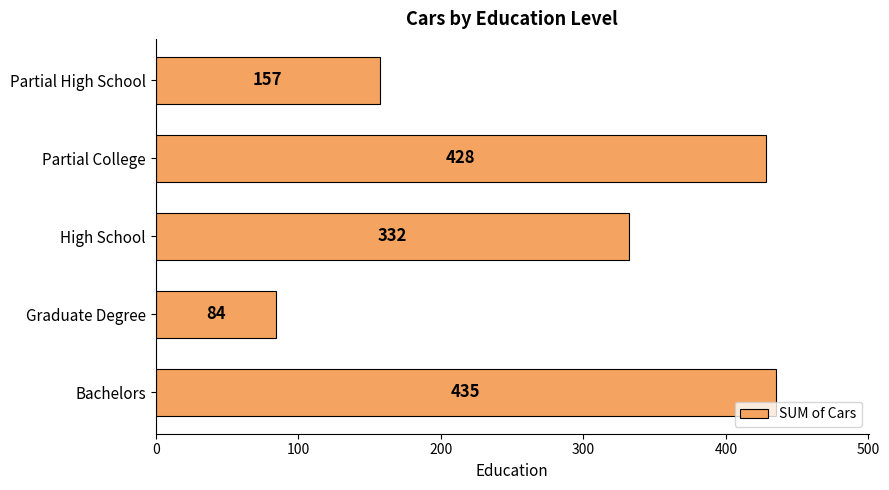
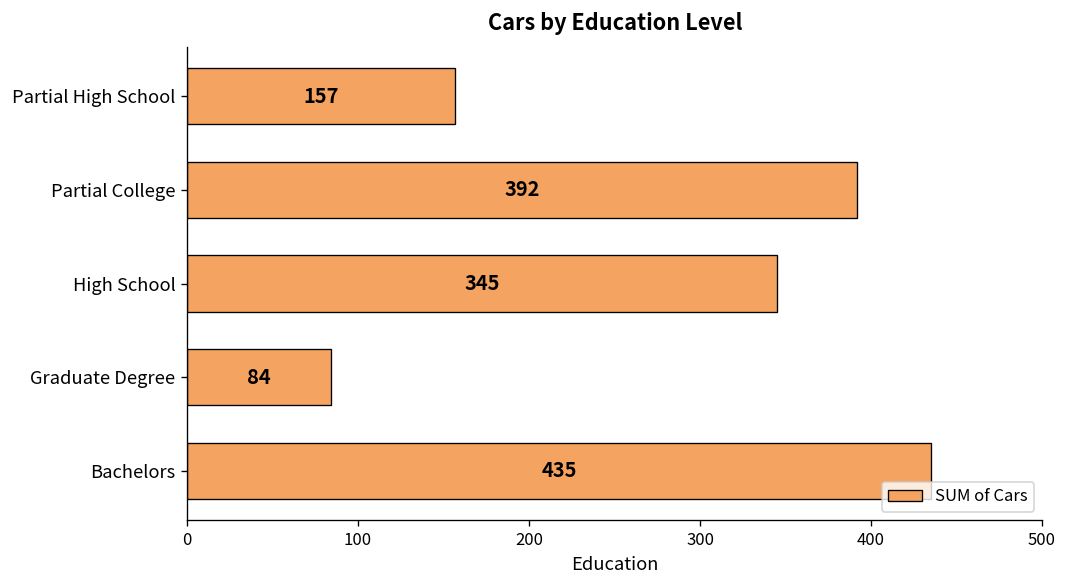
Partial College: 428 -> 392
High School: 332 -> 345
